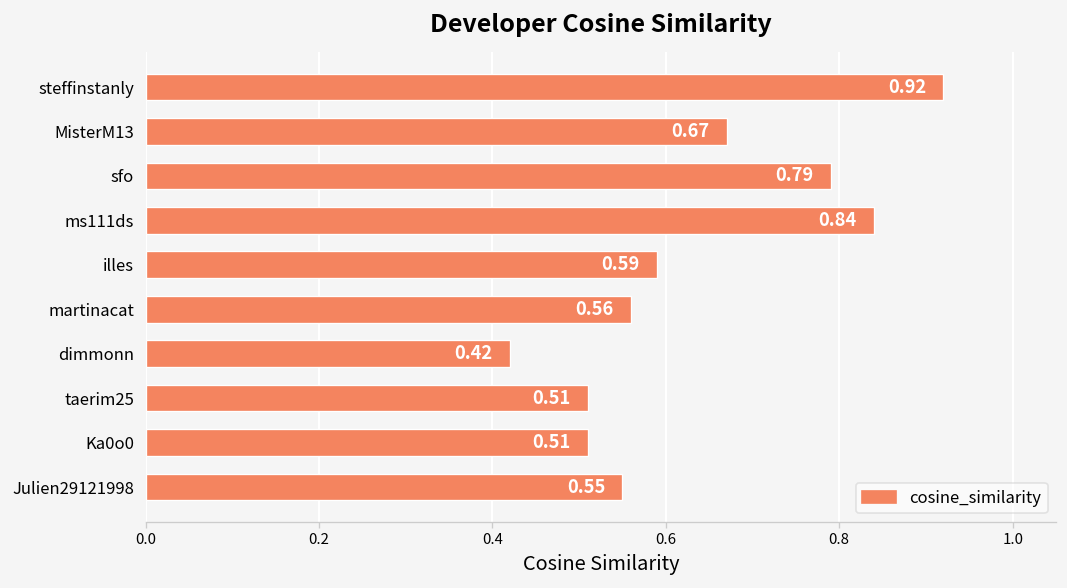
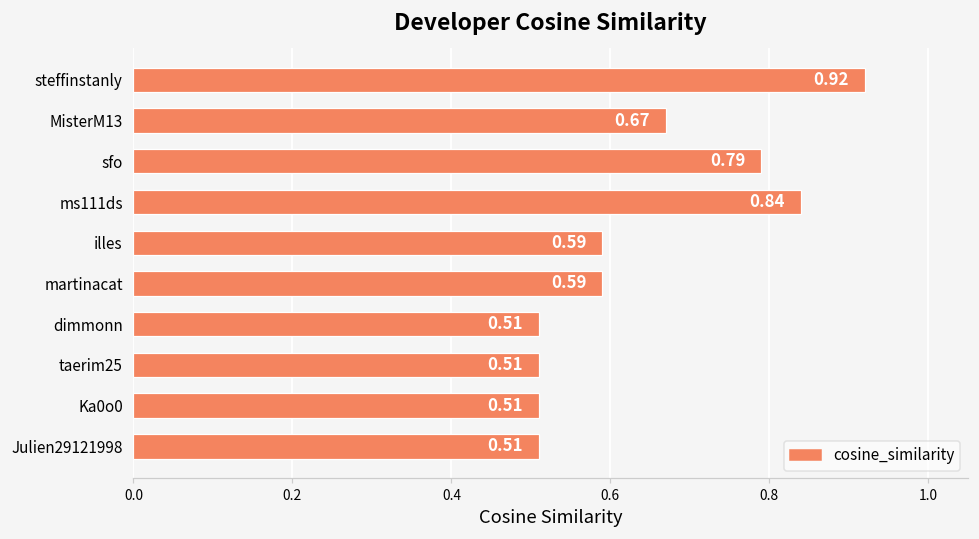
martinacat: 0.56 -> 0.59
dimmonn: 0.42 -> 0.51
Julien29121998: 0.55 -> 0.51
